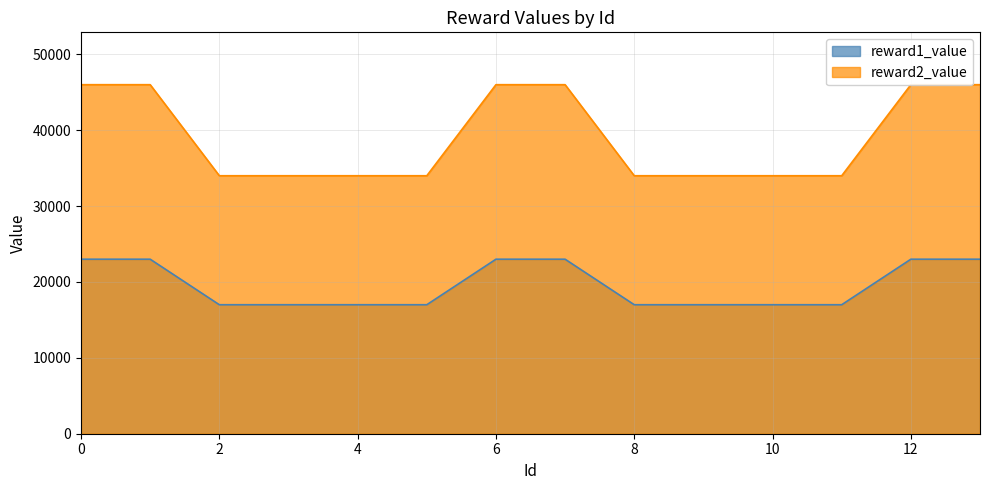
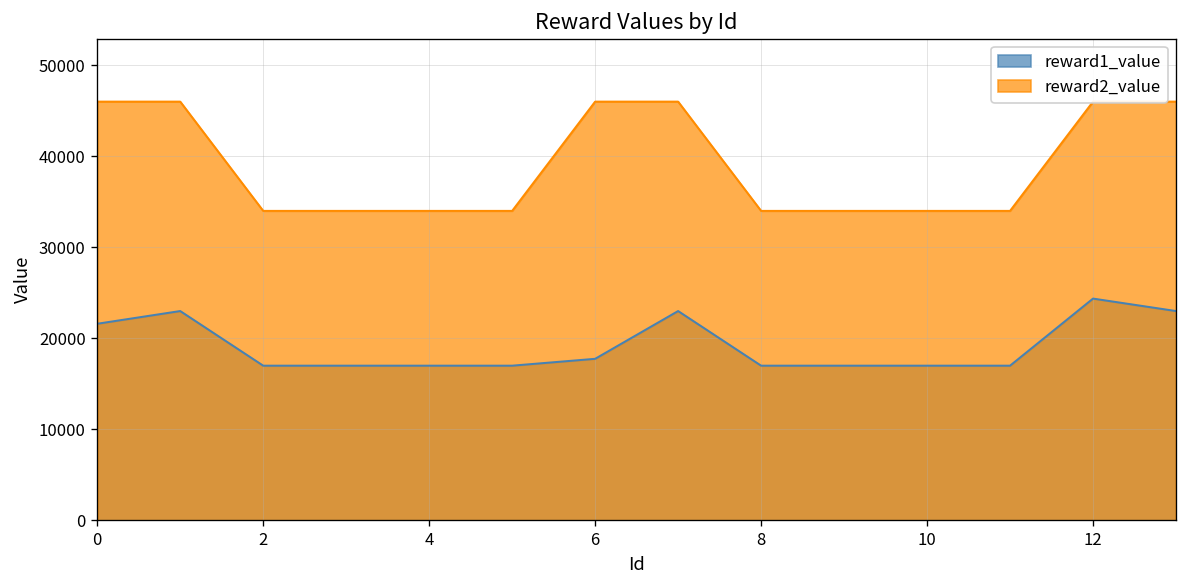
reward1_value, 0: 23000 -> 22000
reward1_value, 6: 23000 -> 18000
reward1_value, 12: 23000 -> 24000
